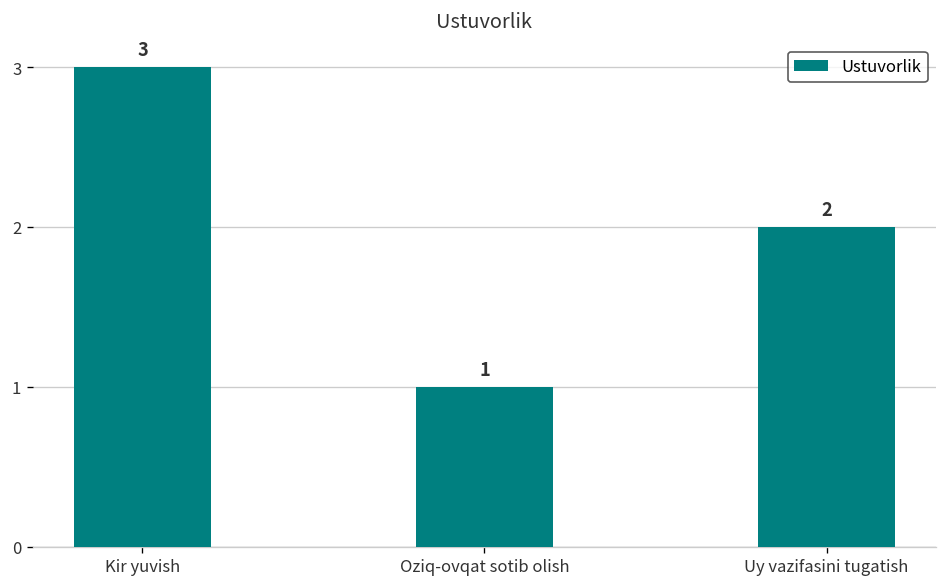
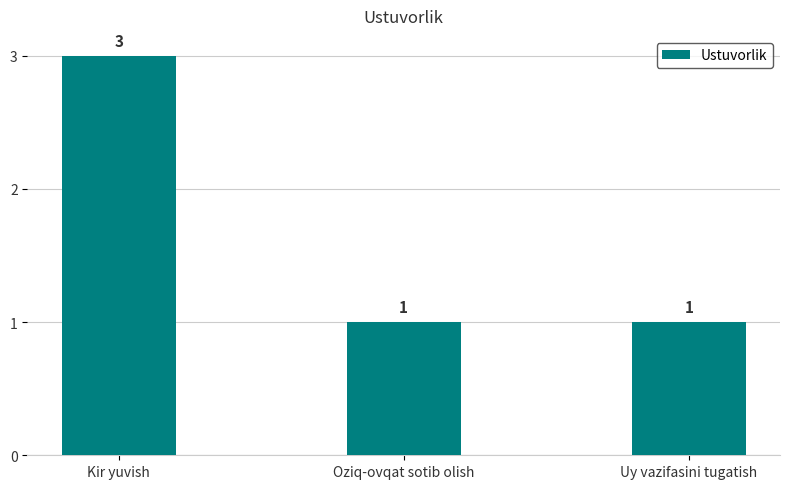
Uy vazifasini tugatish: 2 -> 1
